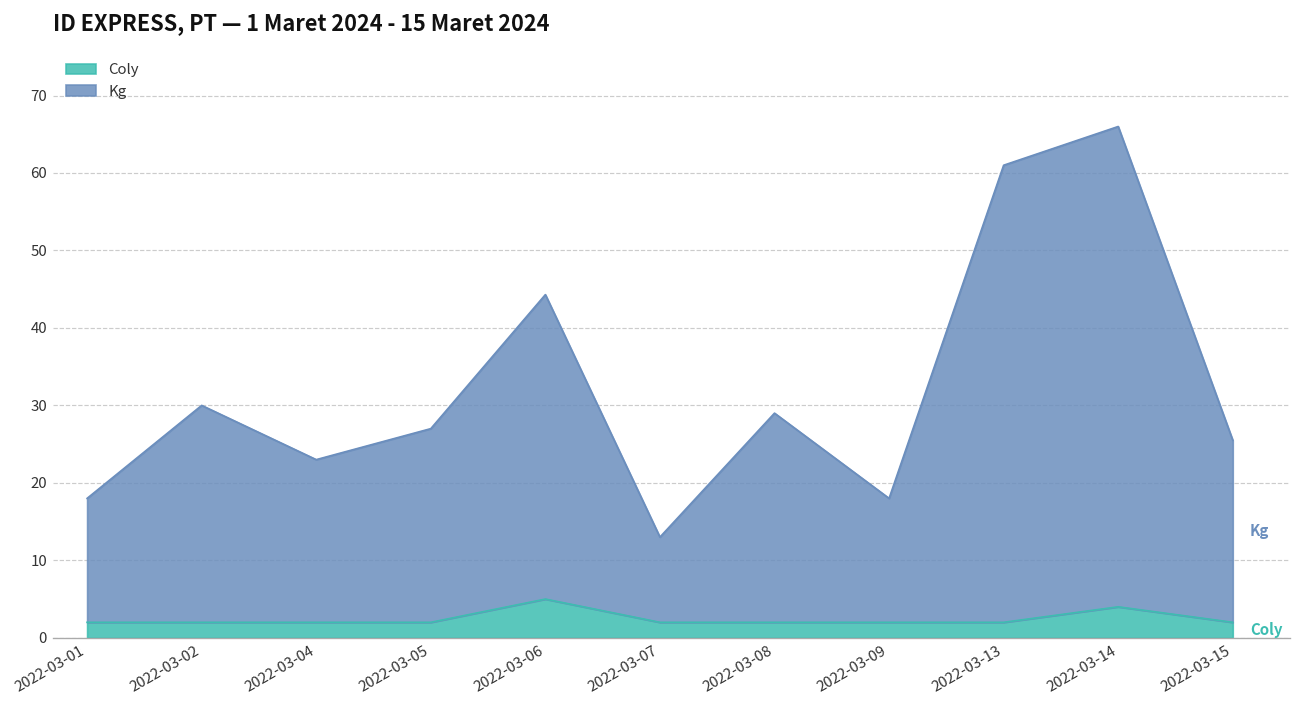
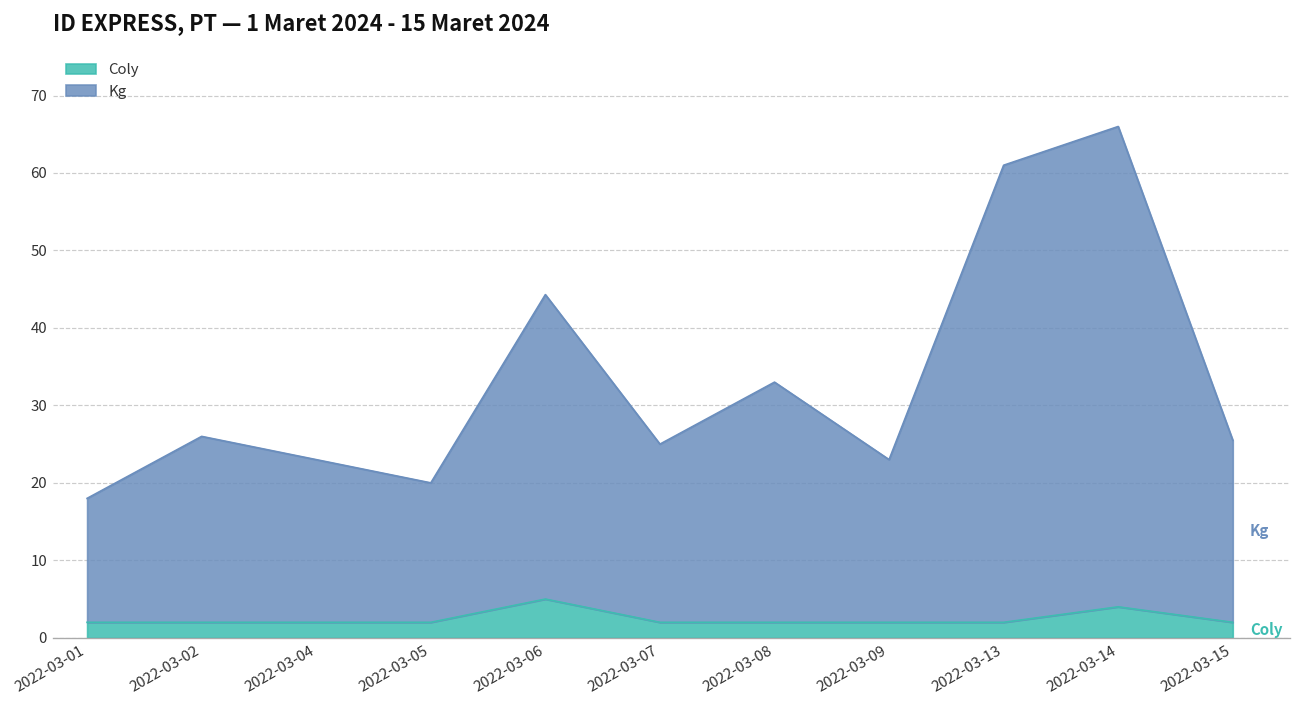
Kg, 2022-03-02: 28 -> 24
Kg, 2022-03-05: 25 -> 18
Kg, 2022-03-07: 11 -> 23
Kg, 2022-03-08: 27 -> 31
Kg, 2022-03-09: 16 -> 21
